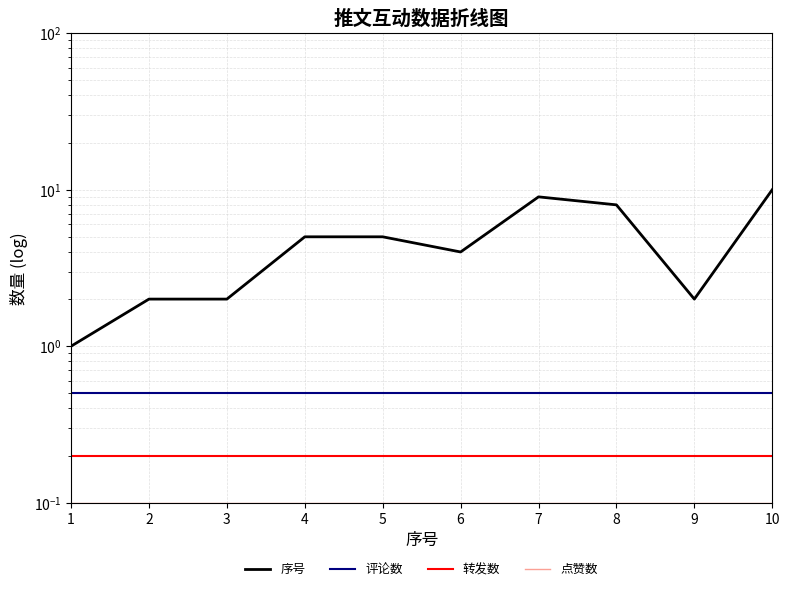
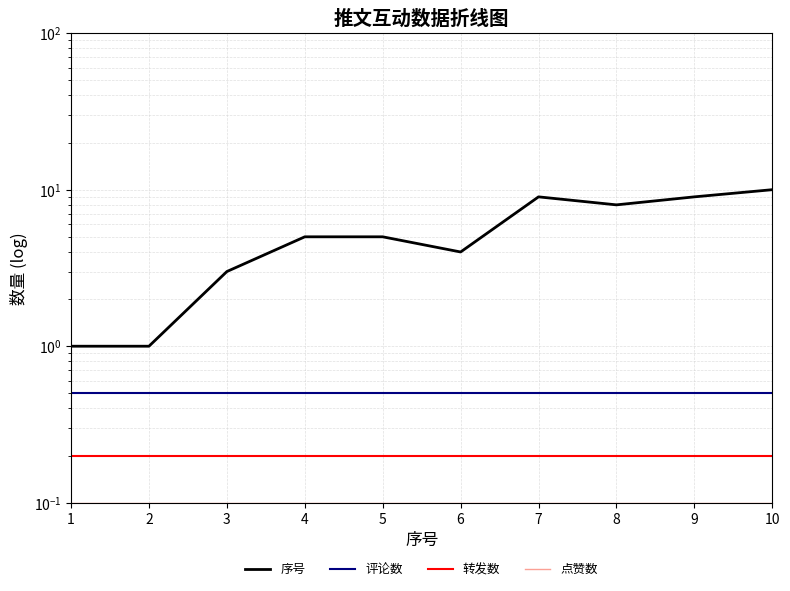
序号, 2: 2 -> 1
序号, 3: 2 -> 3
序号, 9: 2 -> 9
